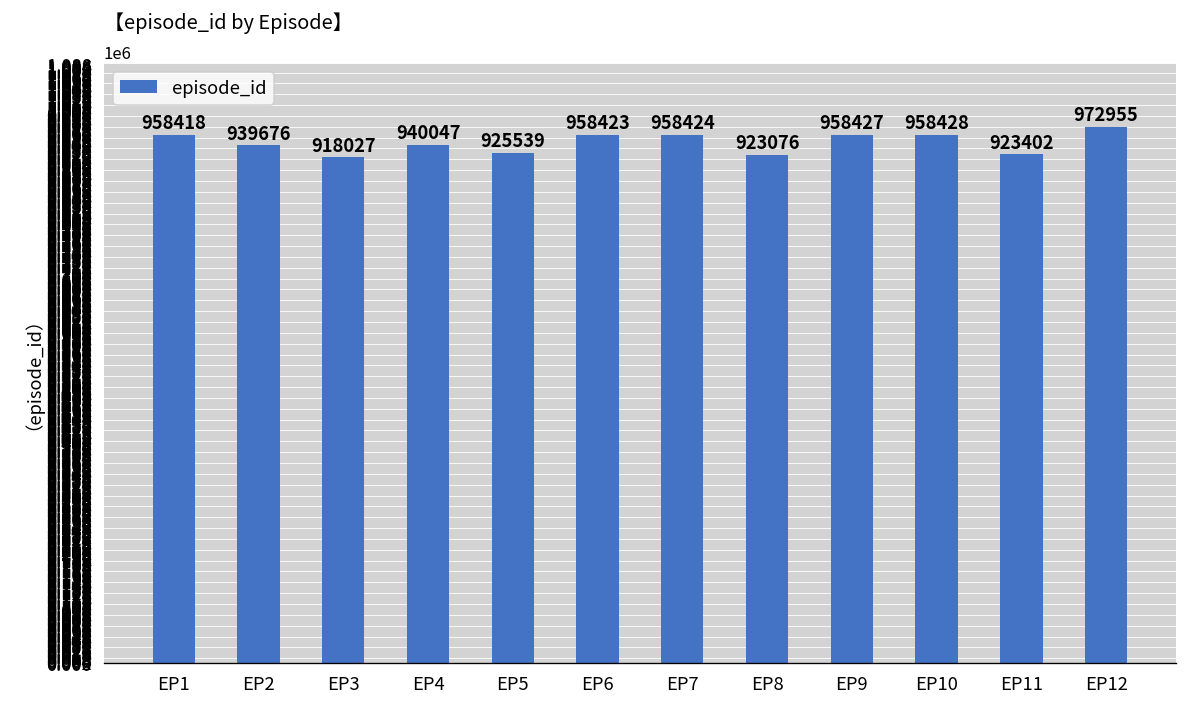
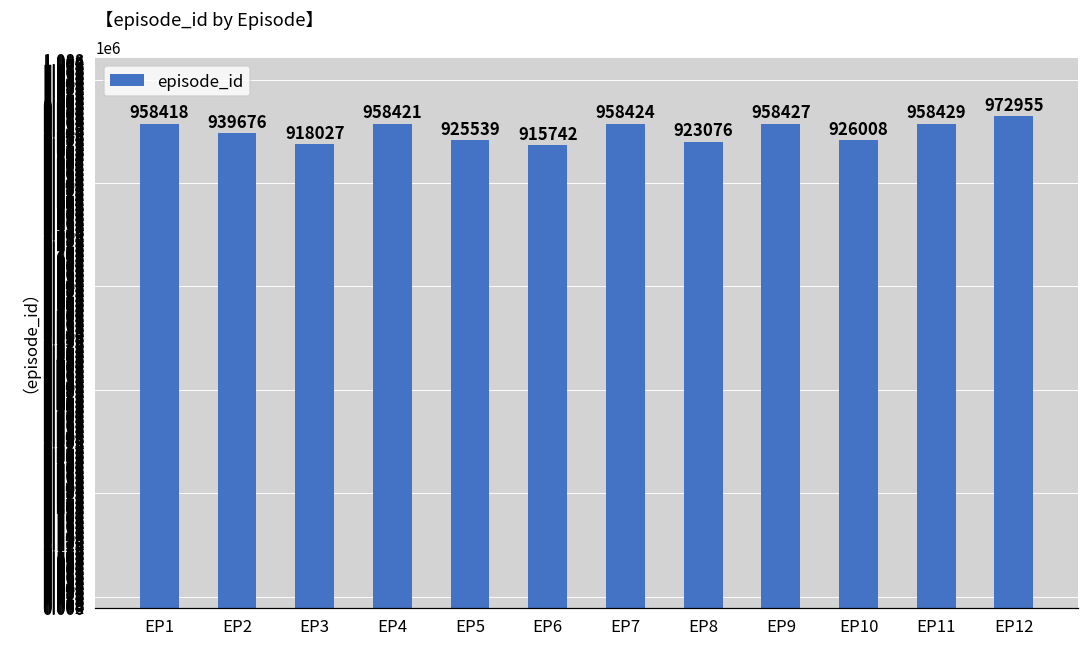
EP4: 940047 -> 958421
EP6: 958423 -> 915742
EP10: 958428 -> 926008
EP11: 923402 -> 958429
